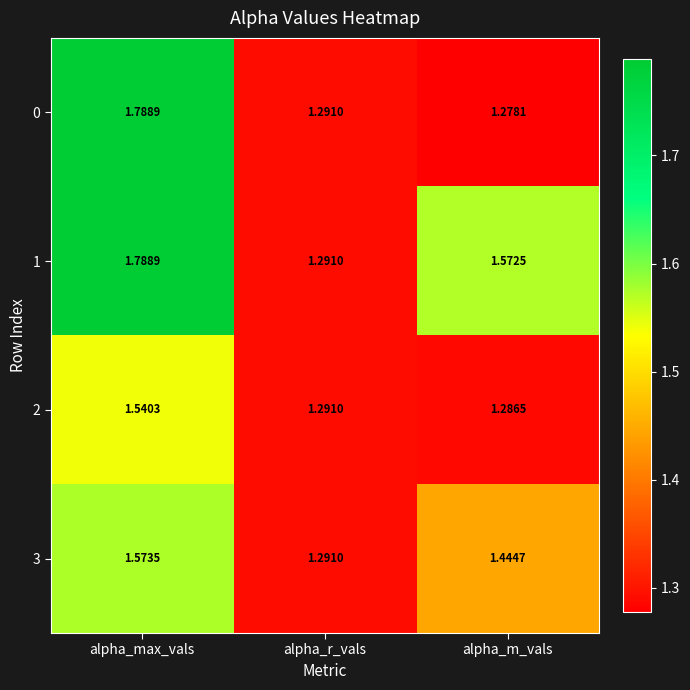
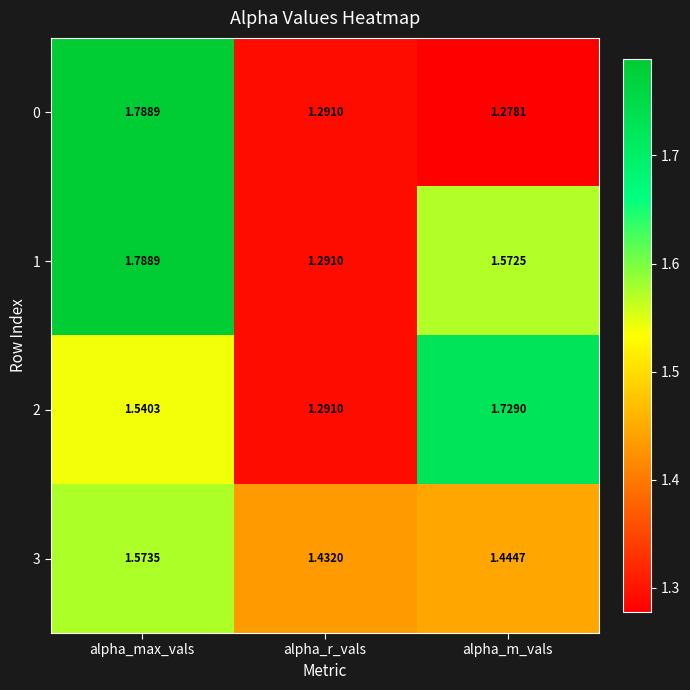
2, alpha_m_vals: 1.2865 -> 1.7290
3, alpha_r_vals: 1.2910 -> 1.4320
